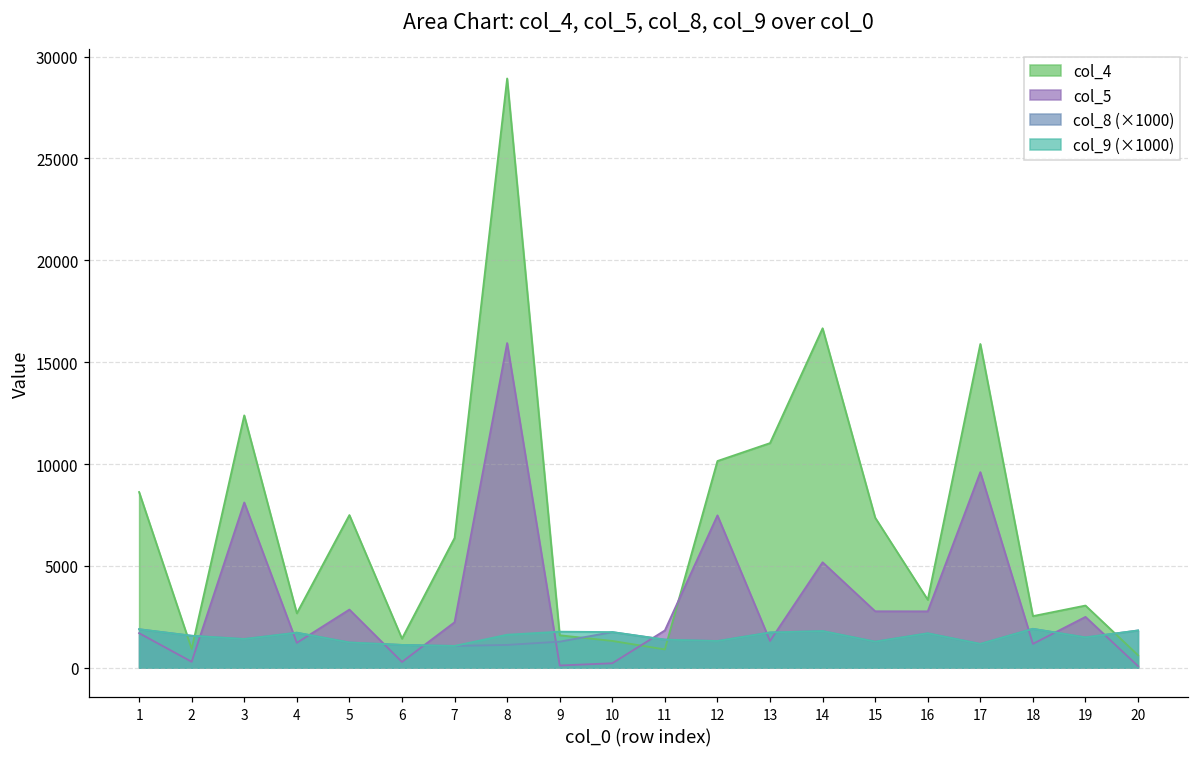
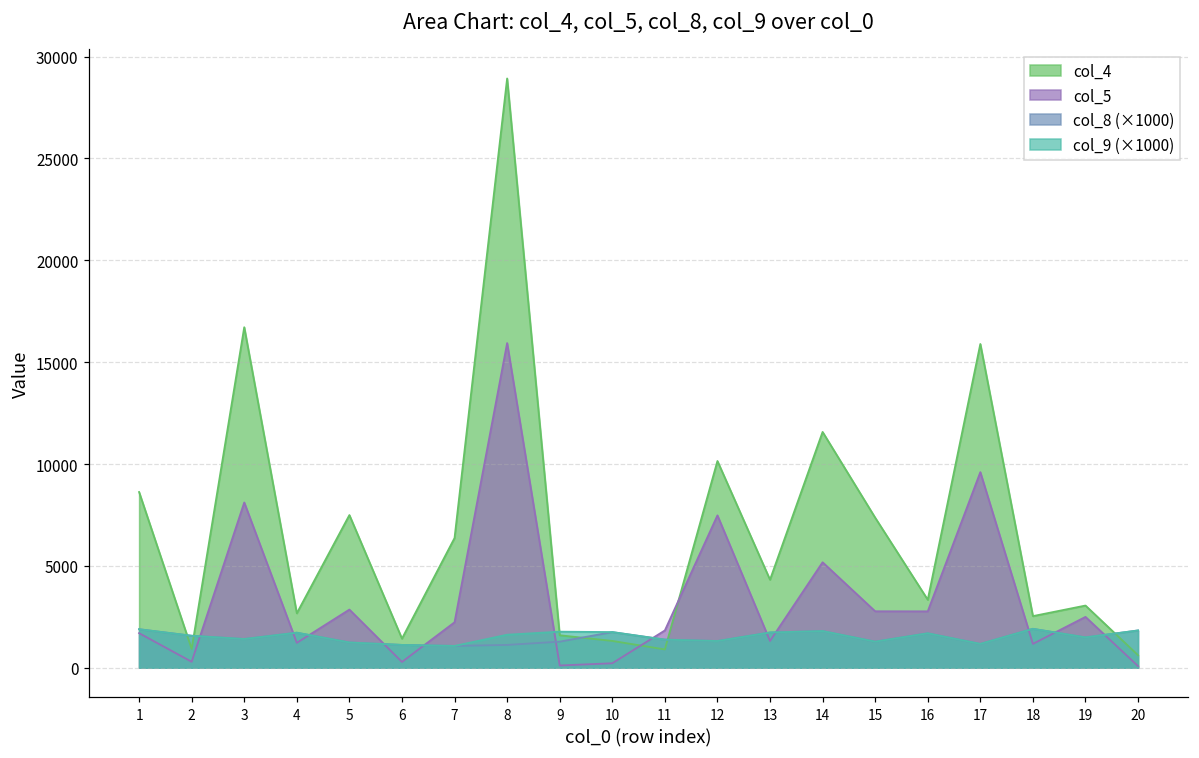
col_4, 3: 12400 -> 16700
col_4, 13: 11000 -> 4300
col_4, 14: 16700 -> 11600
